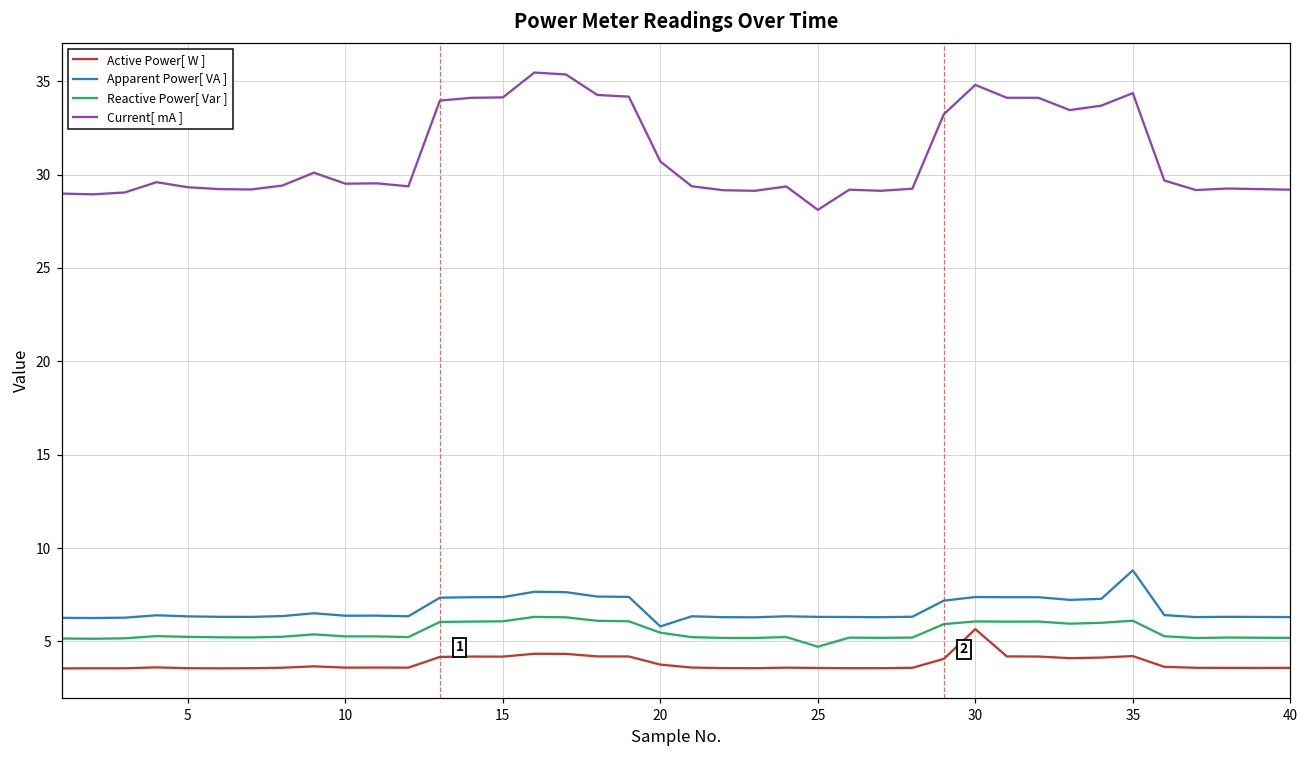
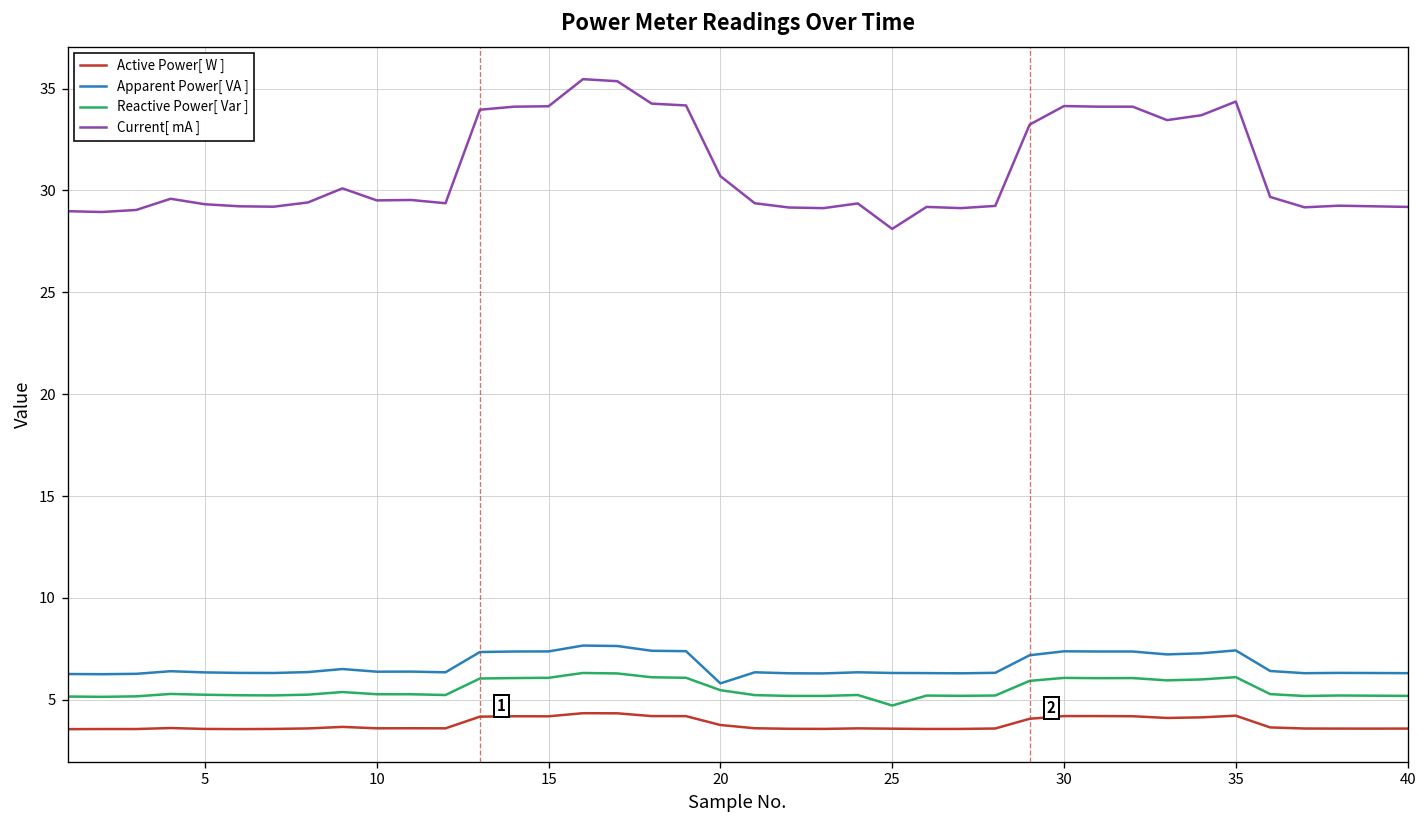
Active Power[ W ], 30: 5.7 -> 4.2
Current[ mA ], 30: 34.8 -> 34.1
Apparent Power[ VA ], 35: 8.8 -> 7.4
